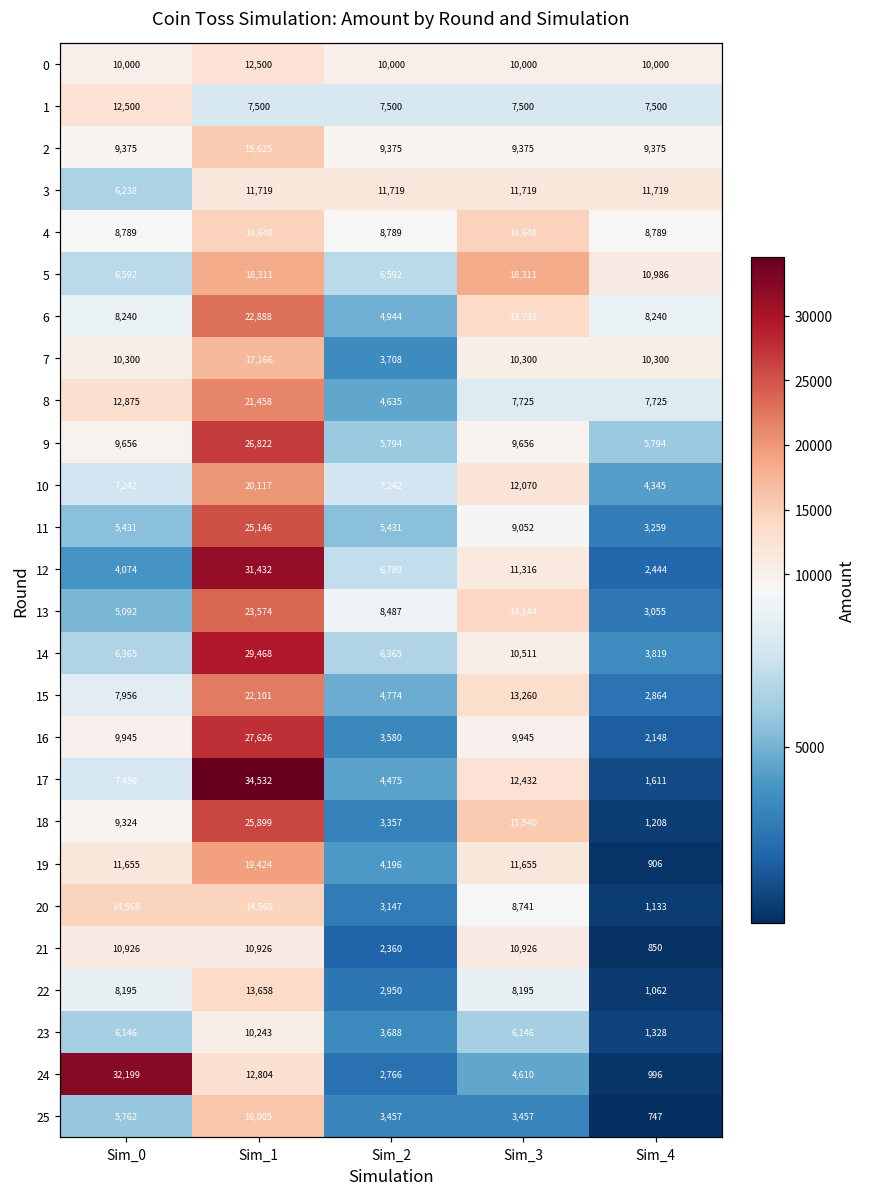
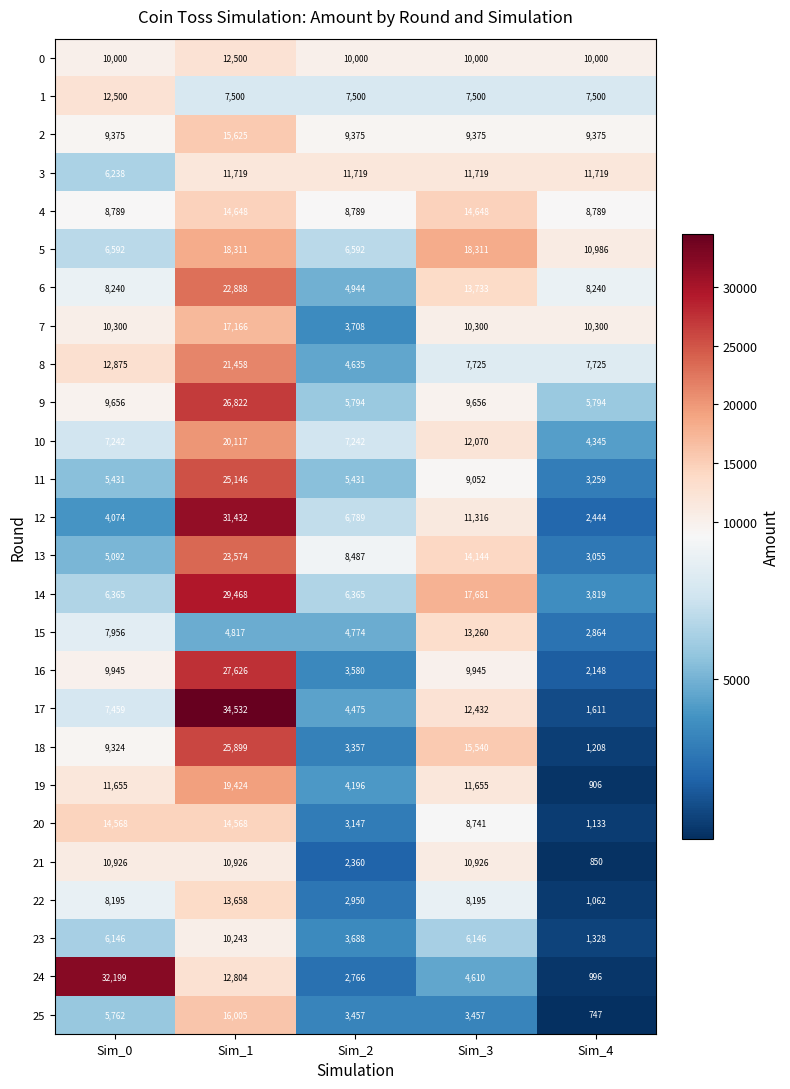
14, Sim_3: 10,511 -> 17,681
15, Sim_1: 22,101 -> 4,817
